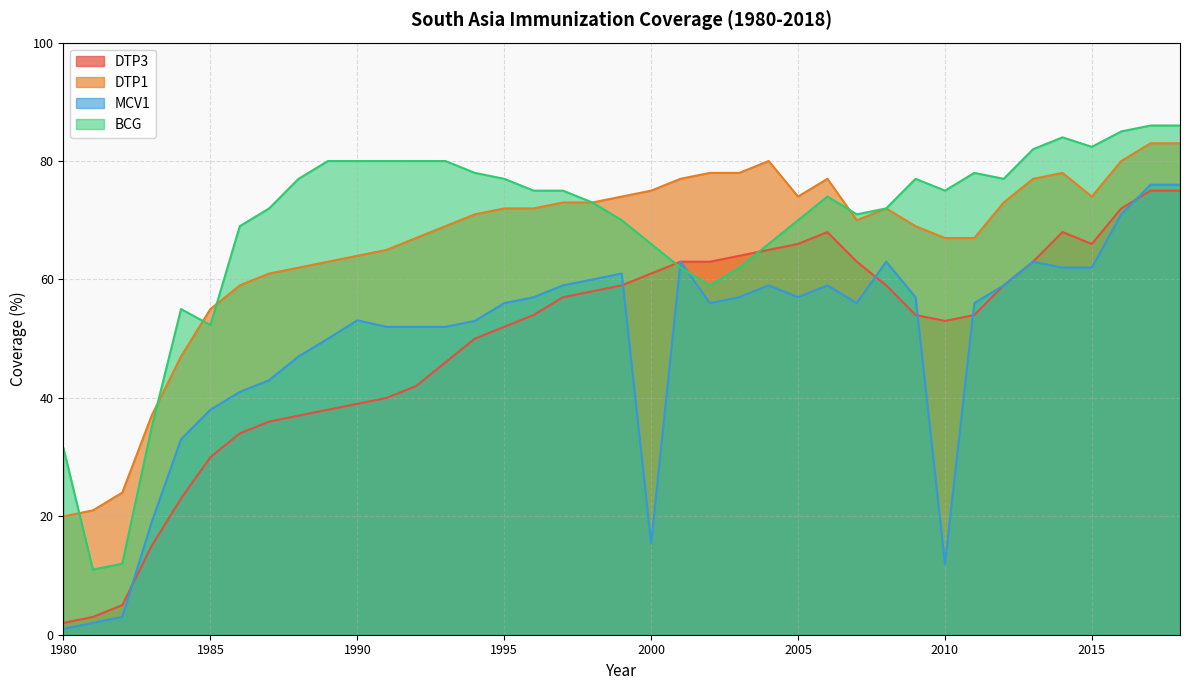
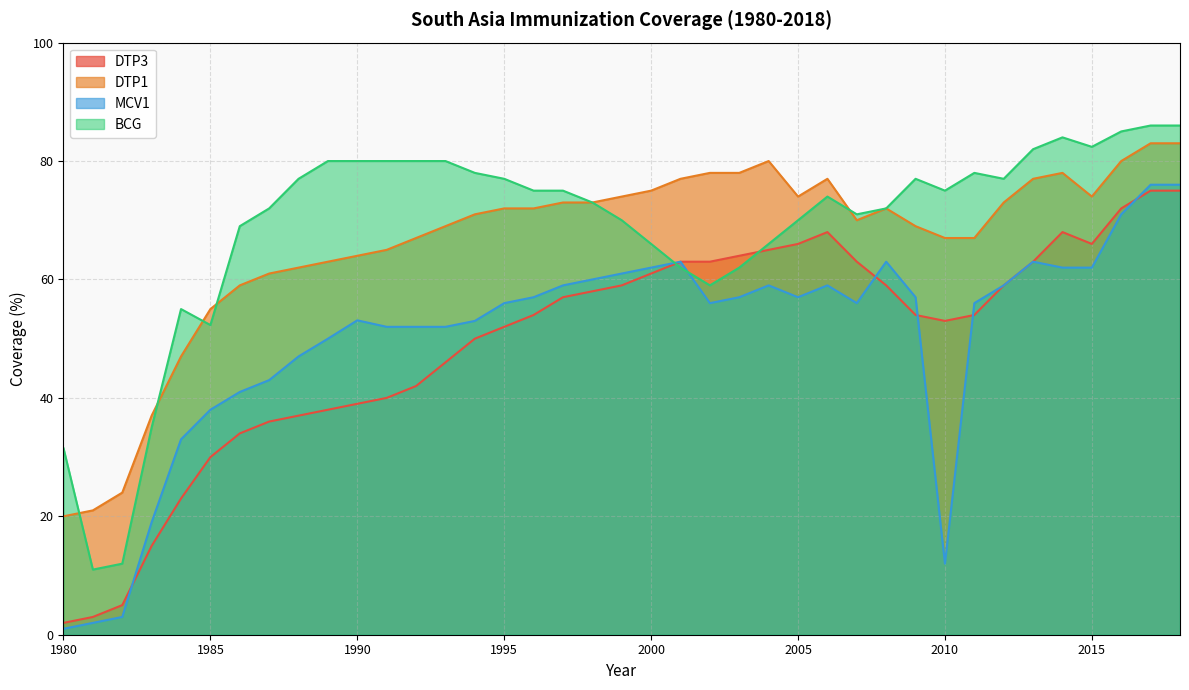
MCV1, 2000: 15 -> 62
